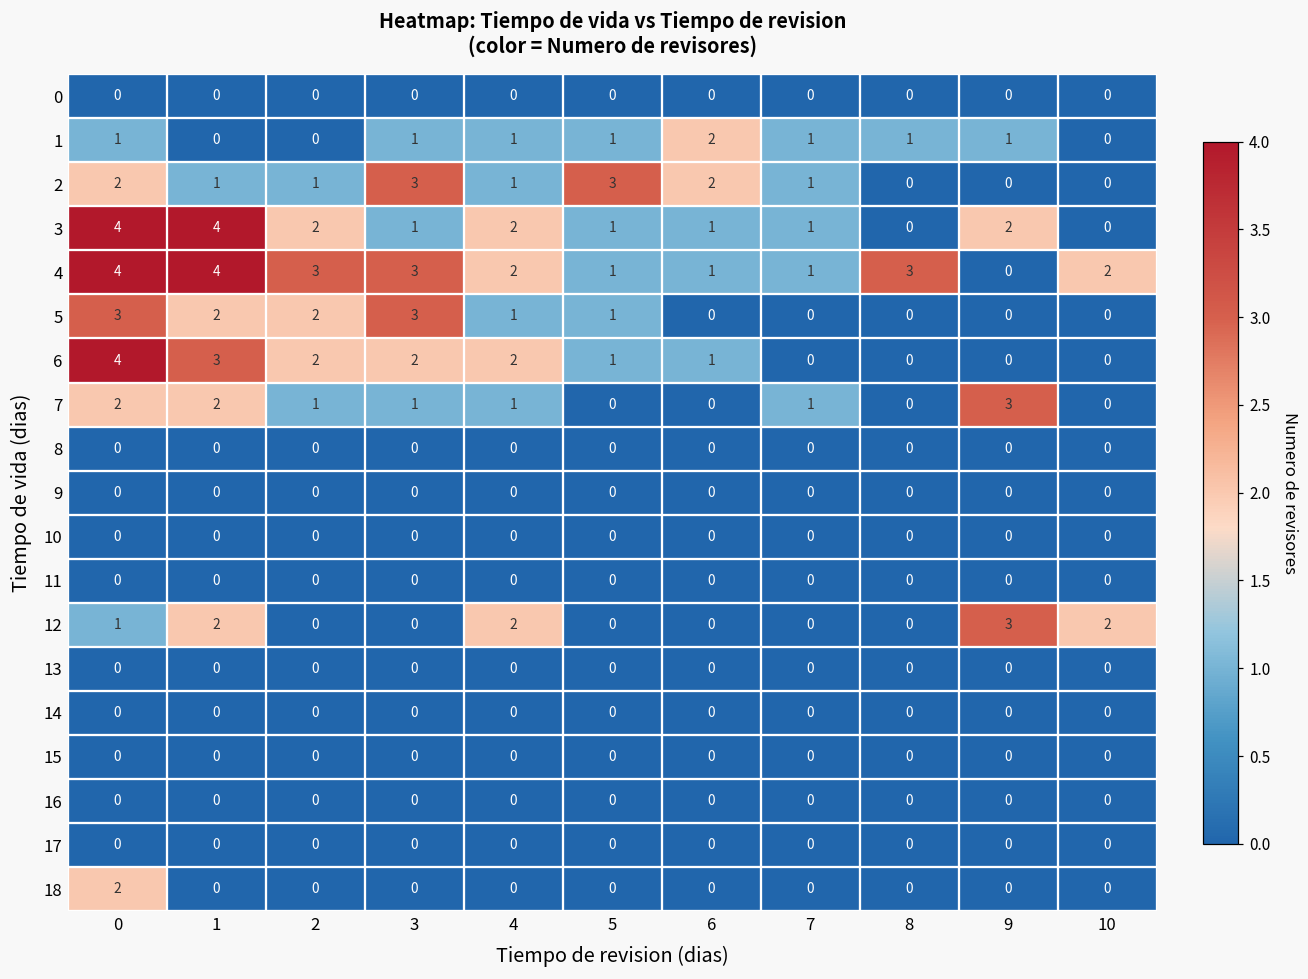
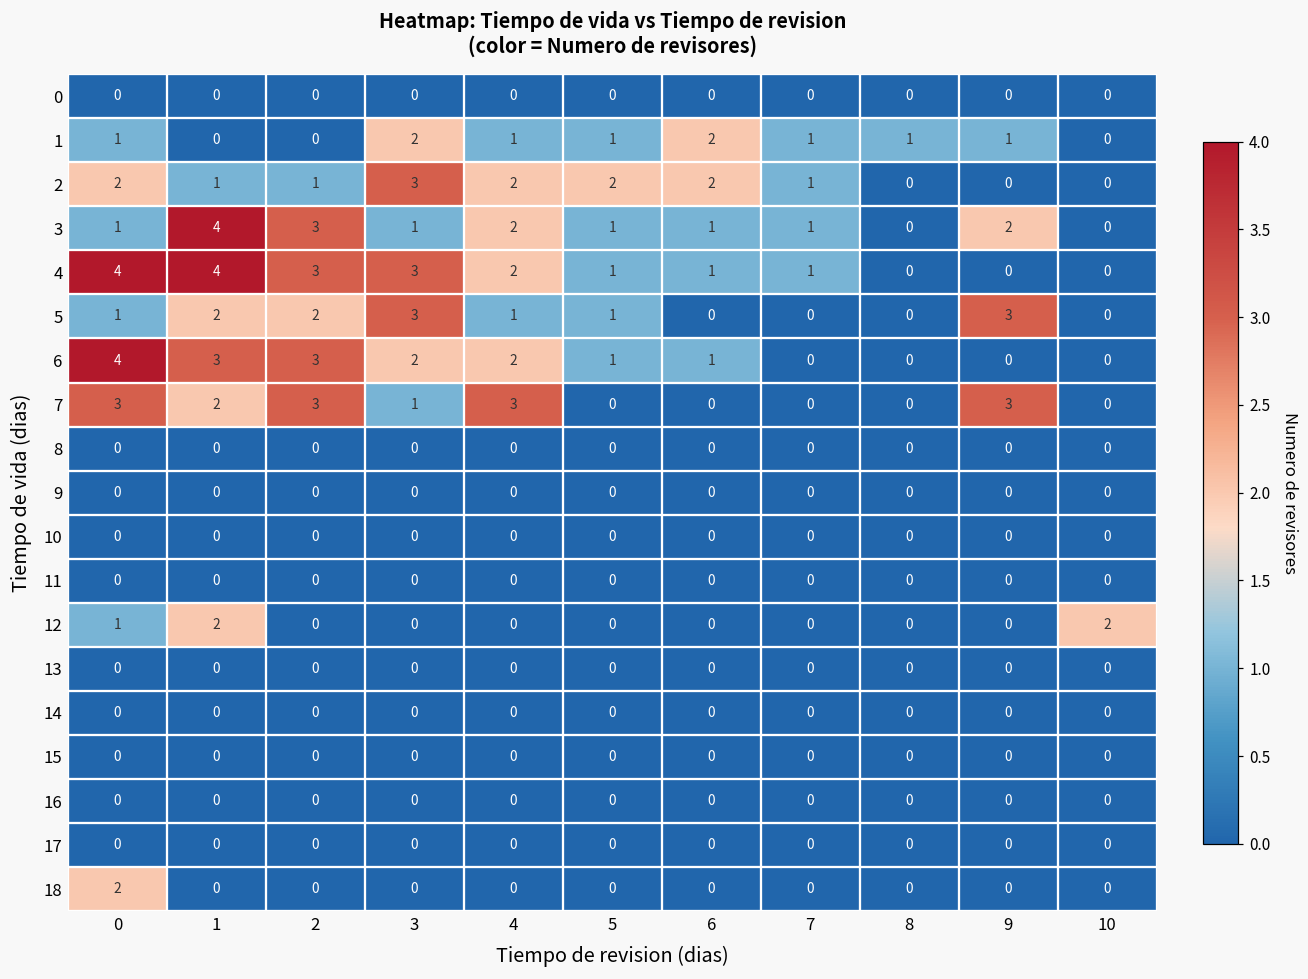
1, 3: 1 -> 2
2, 4: 1 -> 2
2, 5: 3 -> 2
3, 0: 4 -> 1
3, 2: 2 -> 3
4, 8: 3 -> 0
4, 10: 2 -> 0
5, 0: 3 -> 1
5, 9: 0 -> 3
6, 2: 2 -> 3
7, 0: 2 -> 3
7, 2: 1 -> 3
7, 4: 1 -> 3
7, 7: 1 -> 0
12, 4: 2 -> 0
12, 9: 3 -> 0
